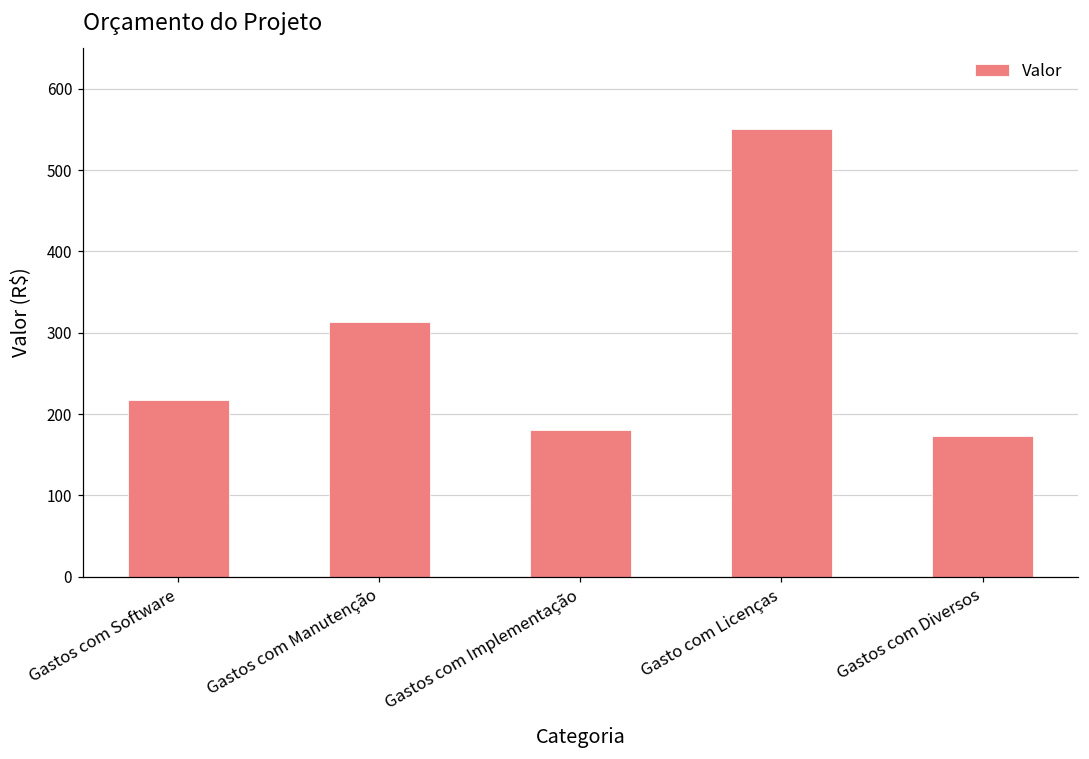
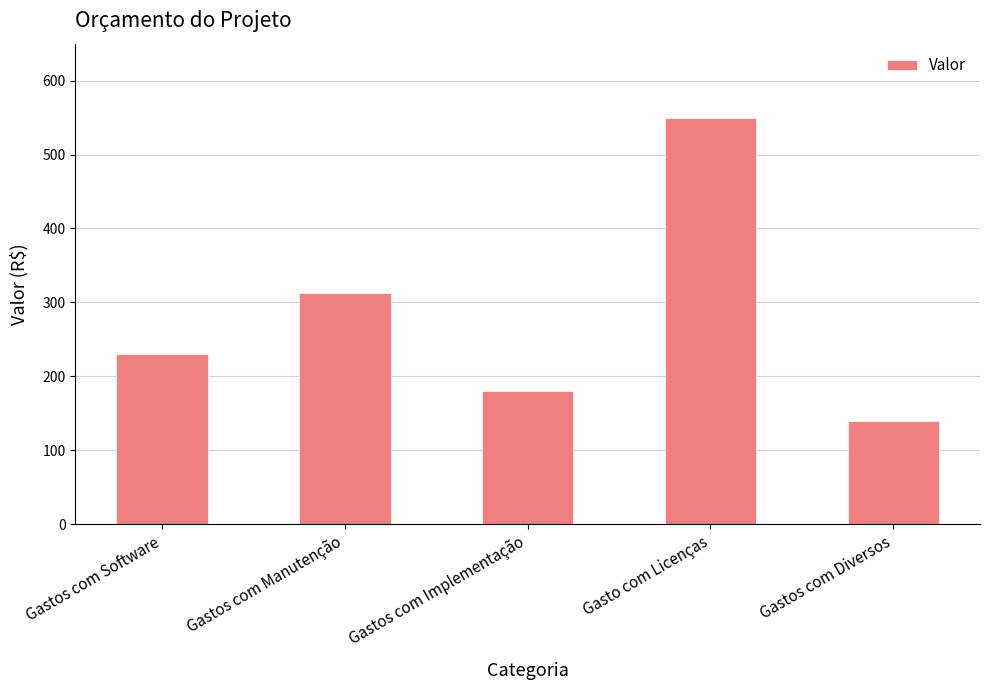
Gastos com Software: 220 -> 230
Gastos com Diversos: 170 -> 140
